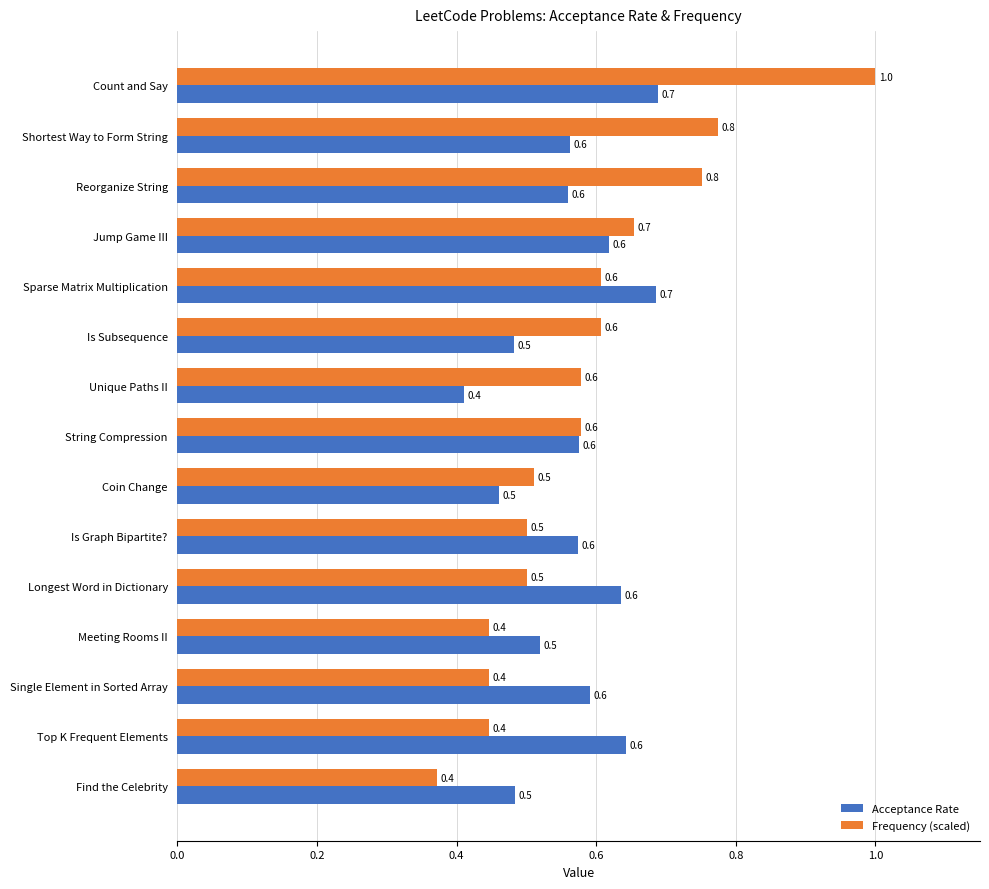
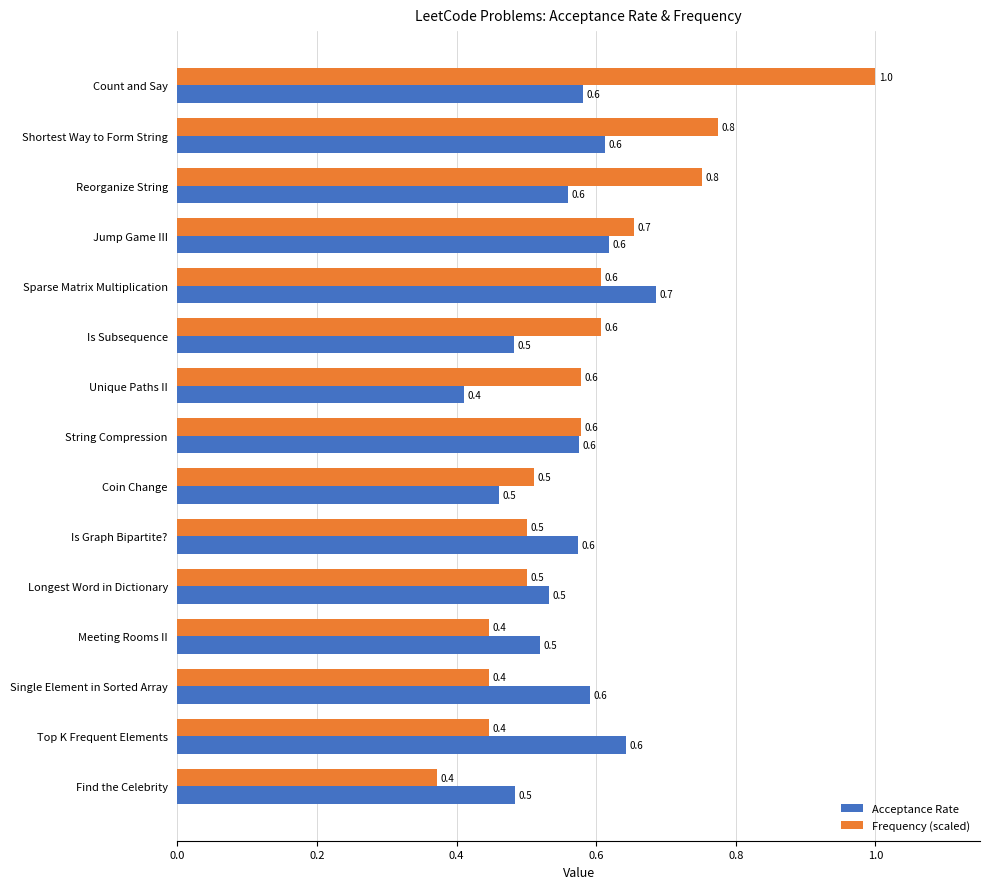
Acceptance Rate, Count and Say: 0.7 -> 0.6
Acceptance Rate, Shortest Way to Form String: 0.56 -> 0.61
Acceptance Rate, Longest Word in Dictionary: 0.6 -> 0.5
